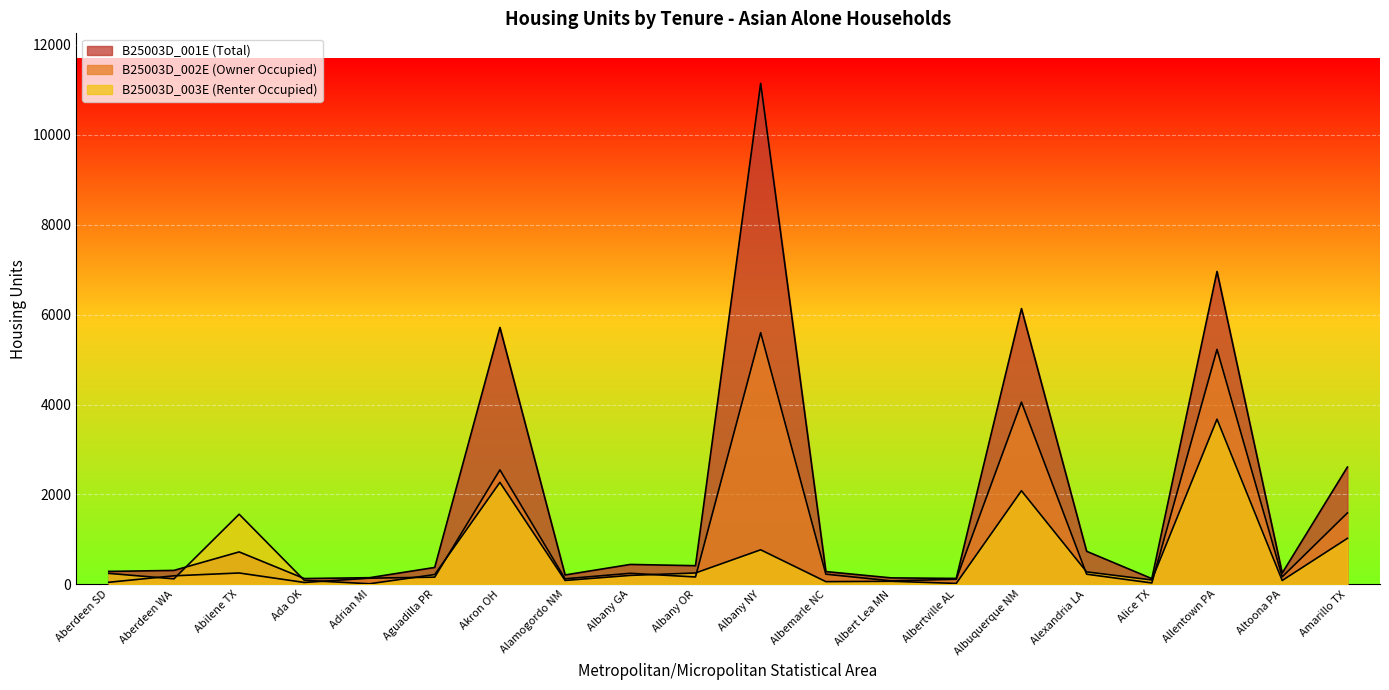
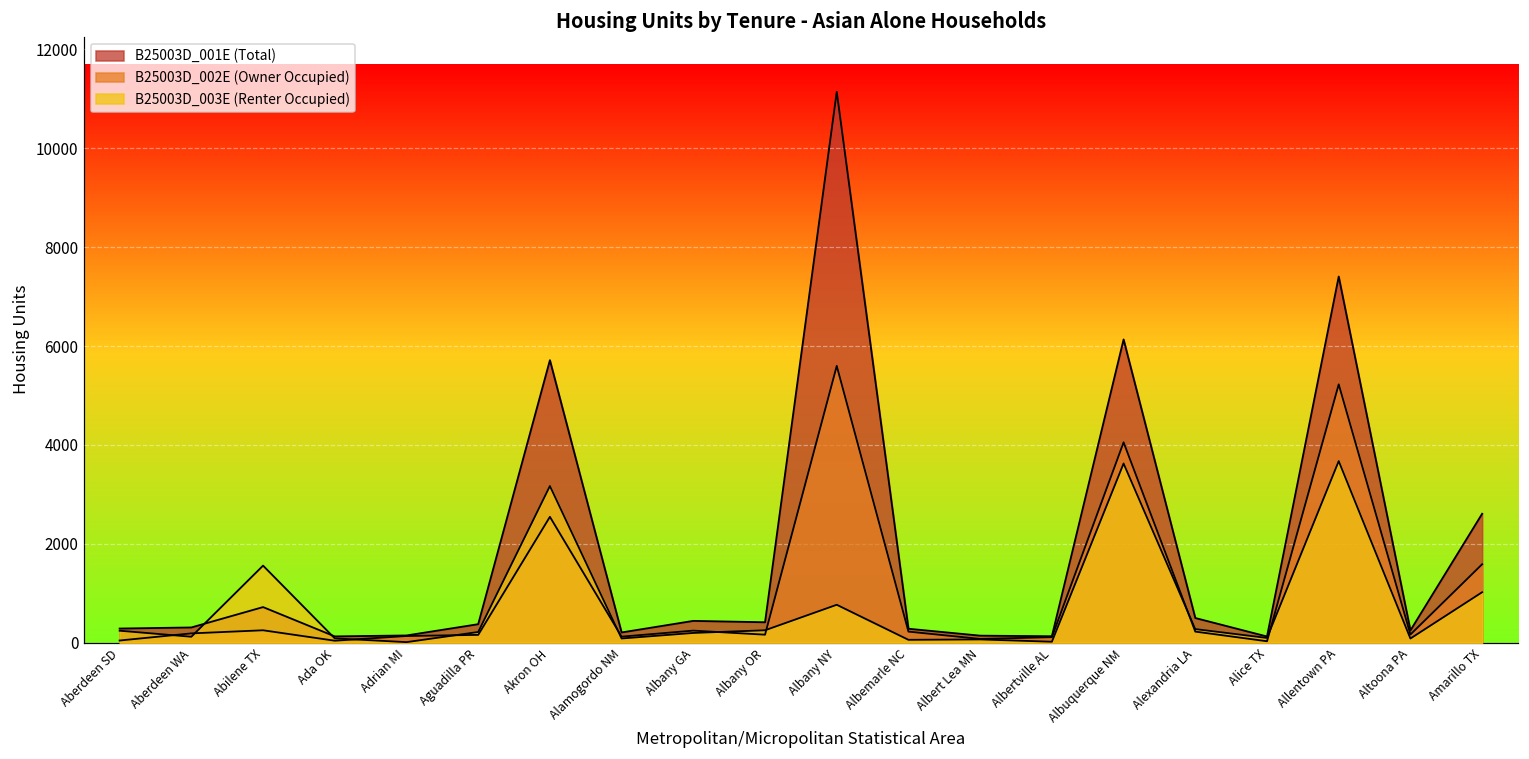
B25003D_003E (Renter Occupied), Akron OH: 2300 -> 3200
B25003D_003E (Renter Occupied), Albuquerque NM: 2100 -> 3600
B25003D_001E (Total), Alexandria LA: 700 -> 500
B25003D_001E (Total), Allentown PA: 7000 -> 7400
